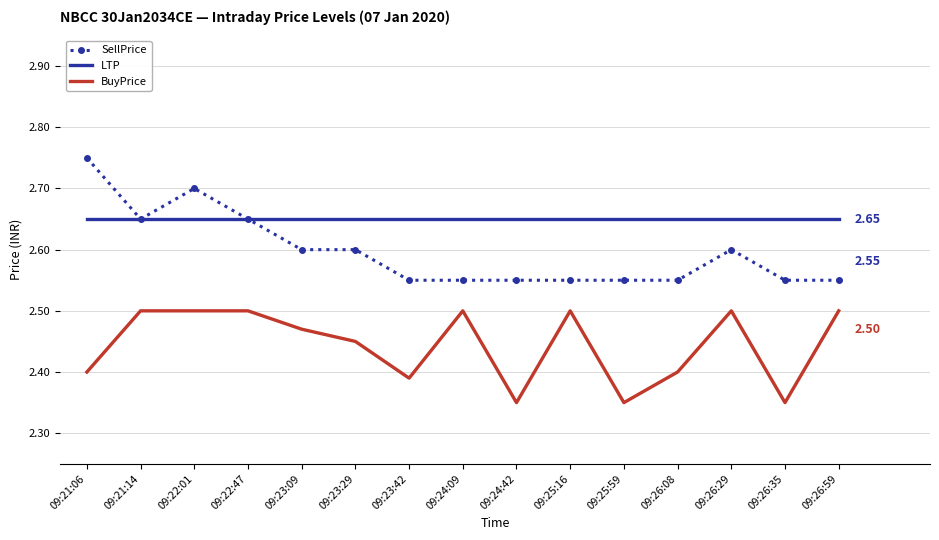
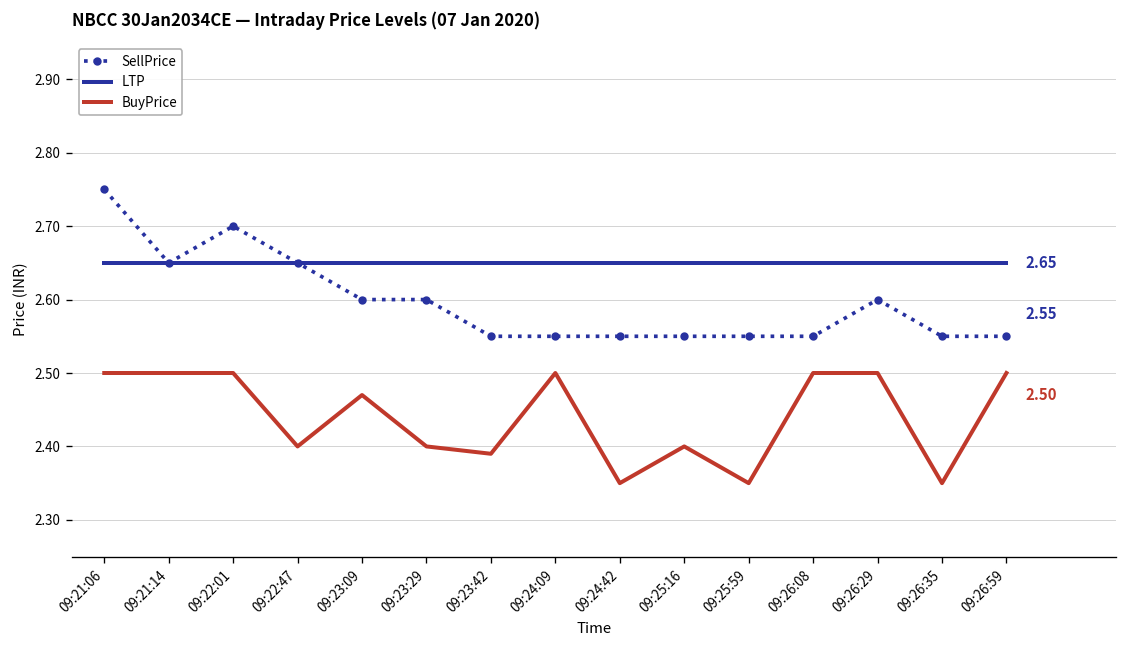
BuyPrice, 09:21:06: 2.4 -> 2.5
BuyPrice, 09:22:47: 2.5 -> 2.4
BuyPrice, 09:23:29: 2.45 -> 2.40
BuyPrice, 09:25:16: 2.5 -> 2.4
BuyPrice, 09:26:08: 2.4 -> 2.5
